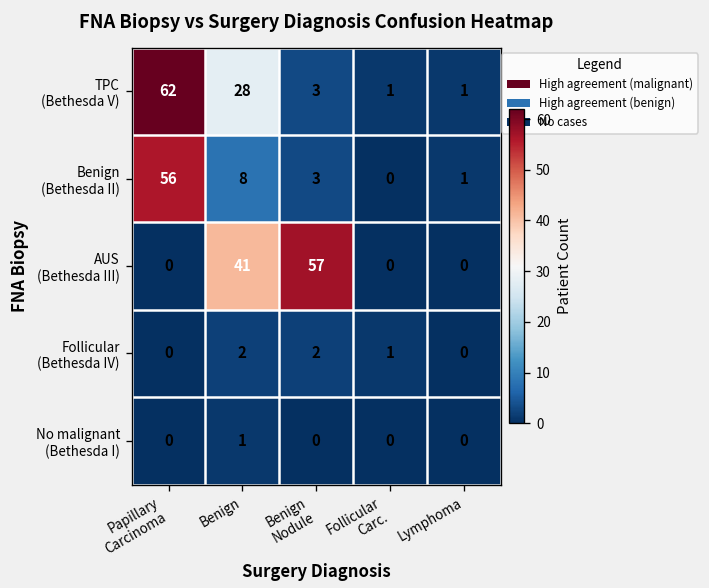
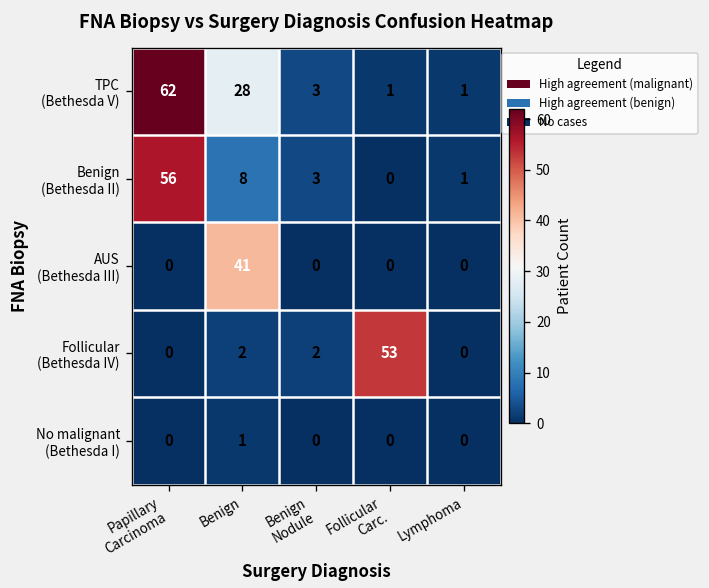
AUS (Bethesda III), Benign Nodule: 57 -> 0
Follicular (Bethesda IV), Follicular Carc.: 1 -> 53
